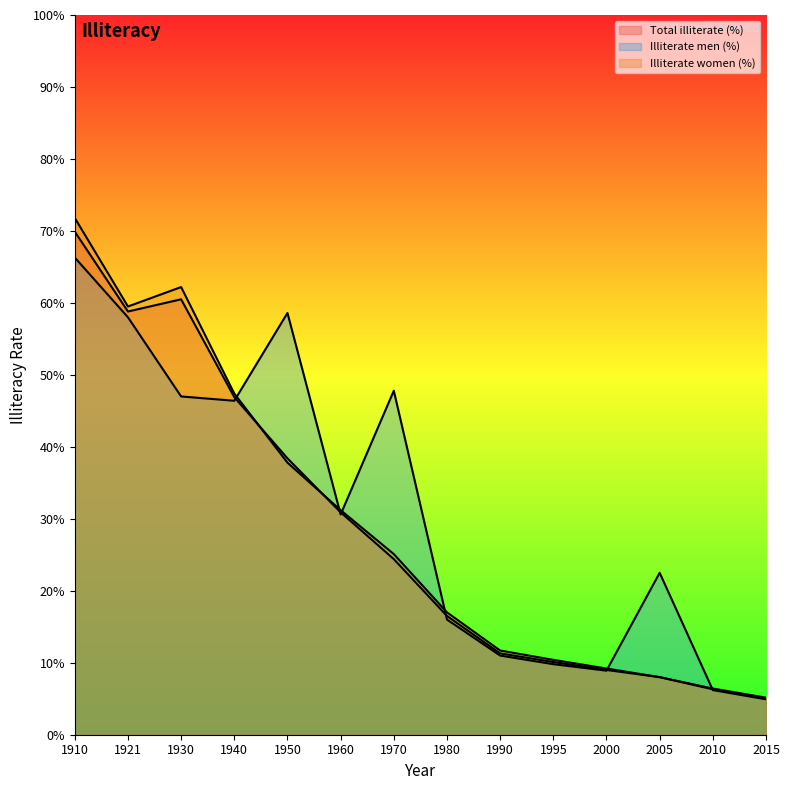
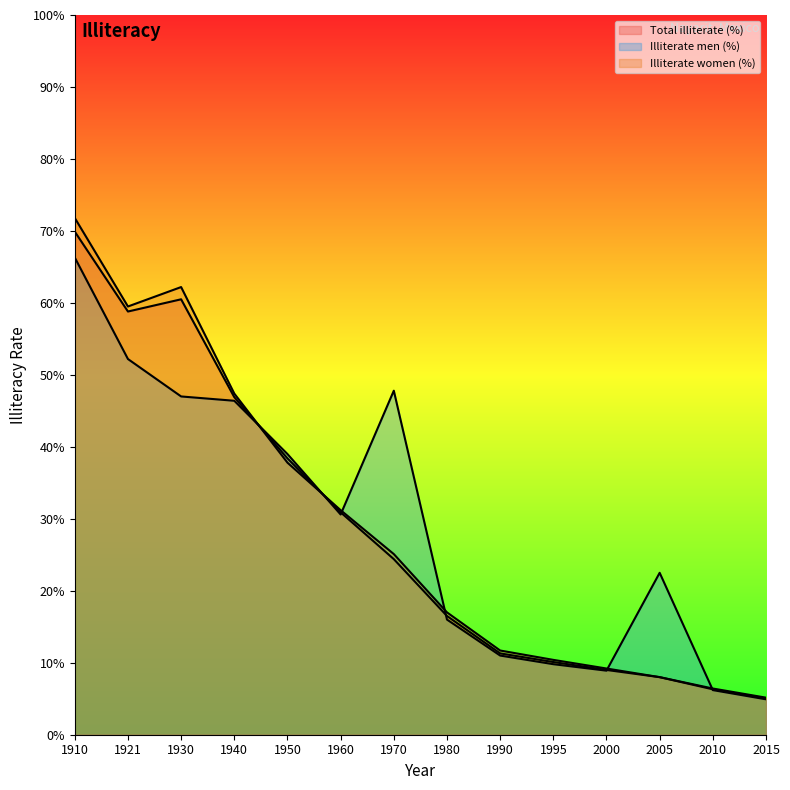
Illiterate men (%), 1921: 58% -> 52%
Illiterate men (%), 1950: 59% -> 39%
